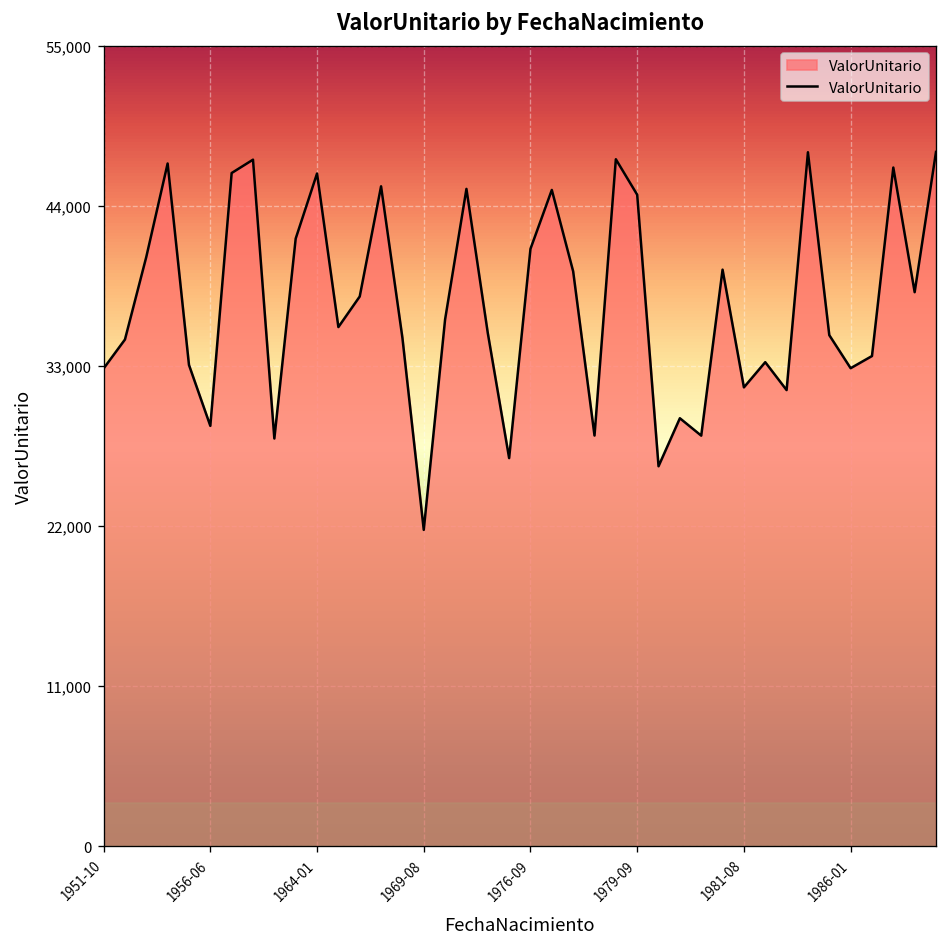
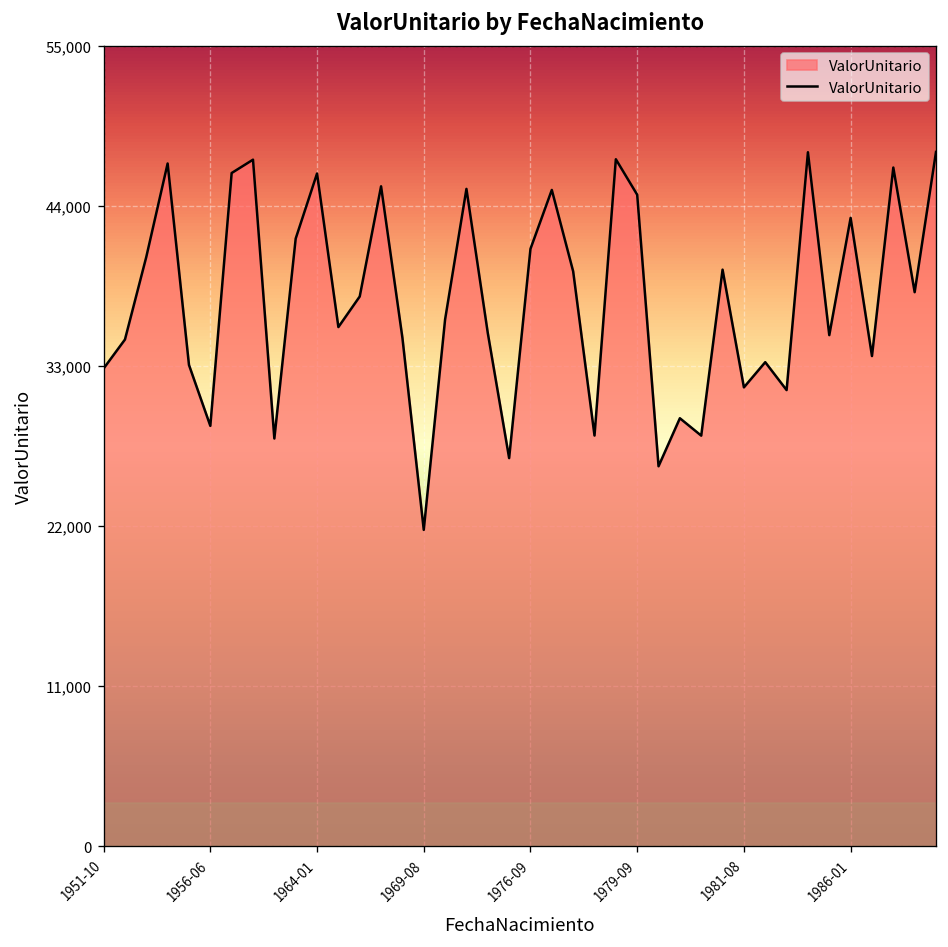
1986-01: 32,800 -> 43,200
